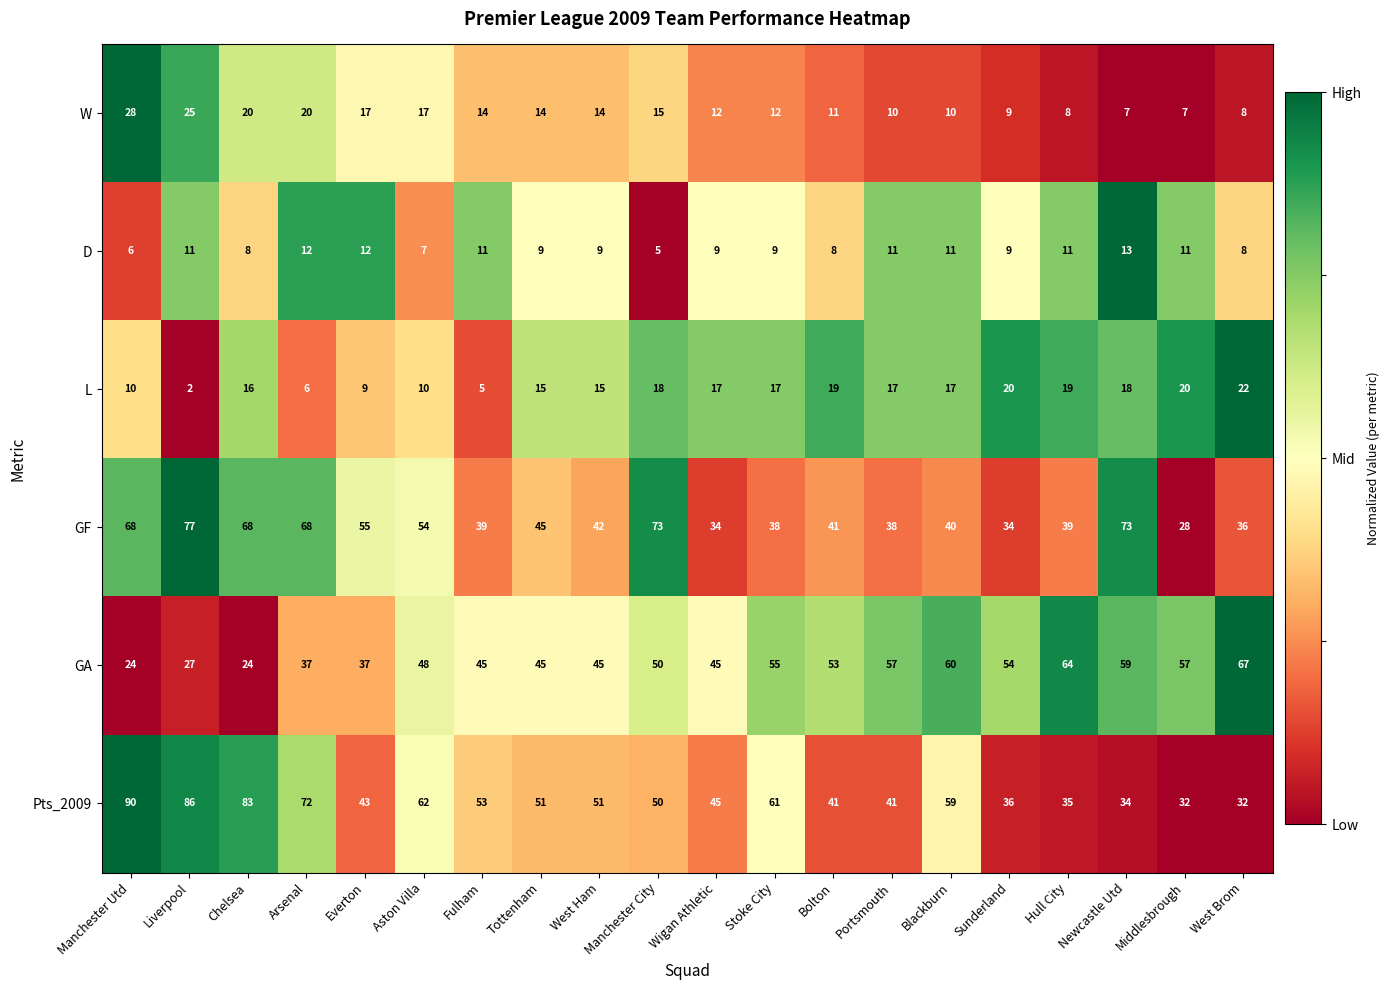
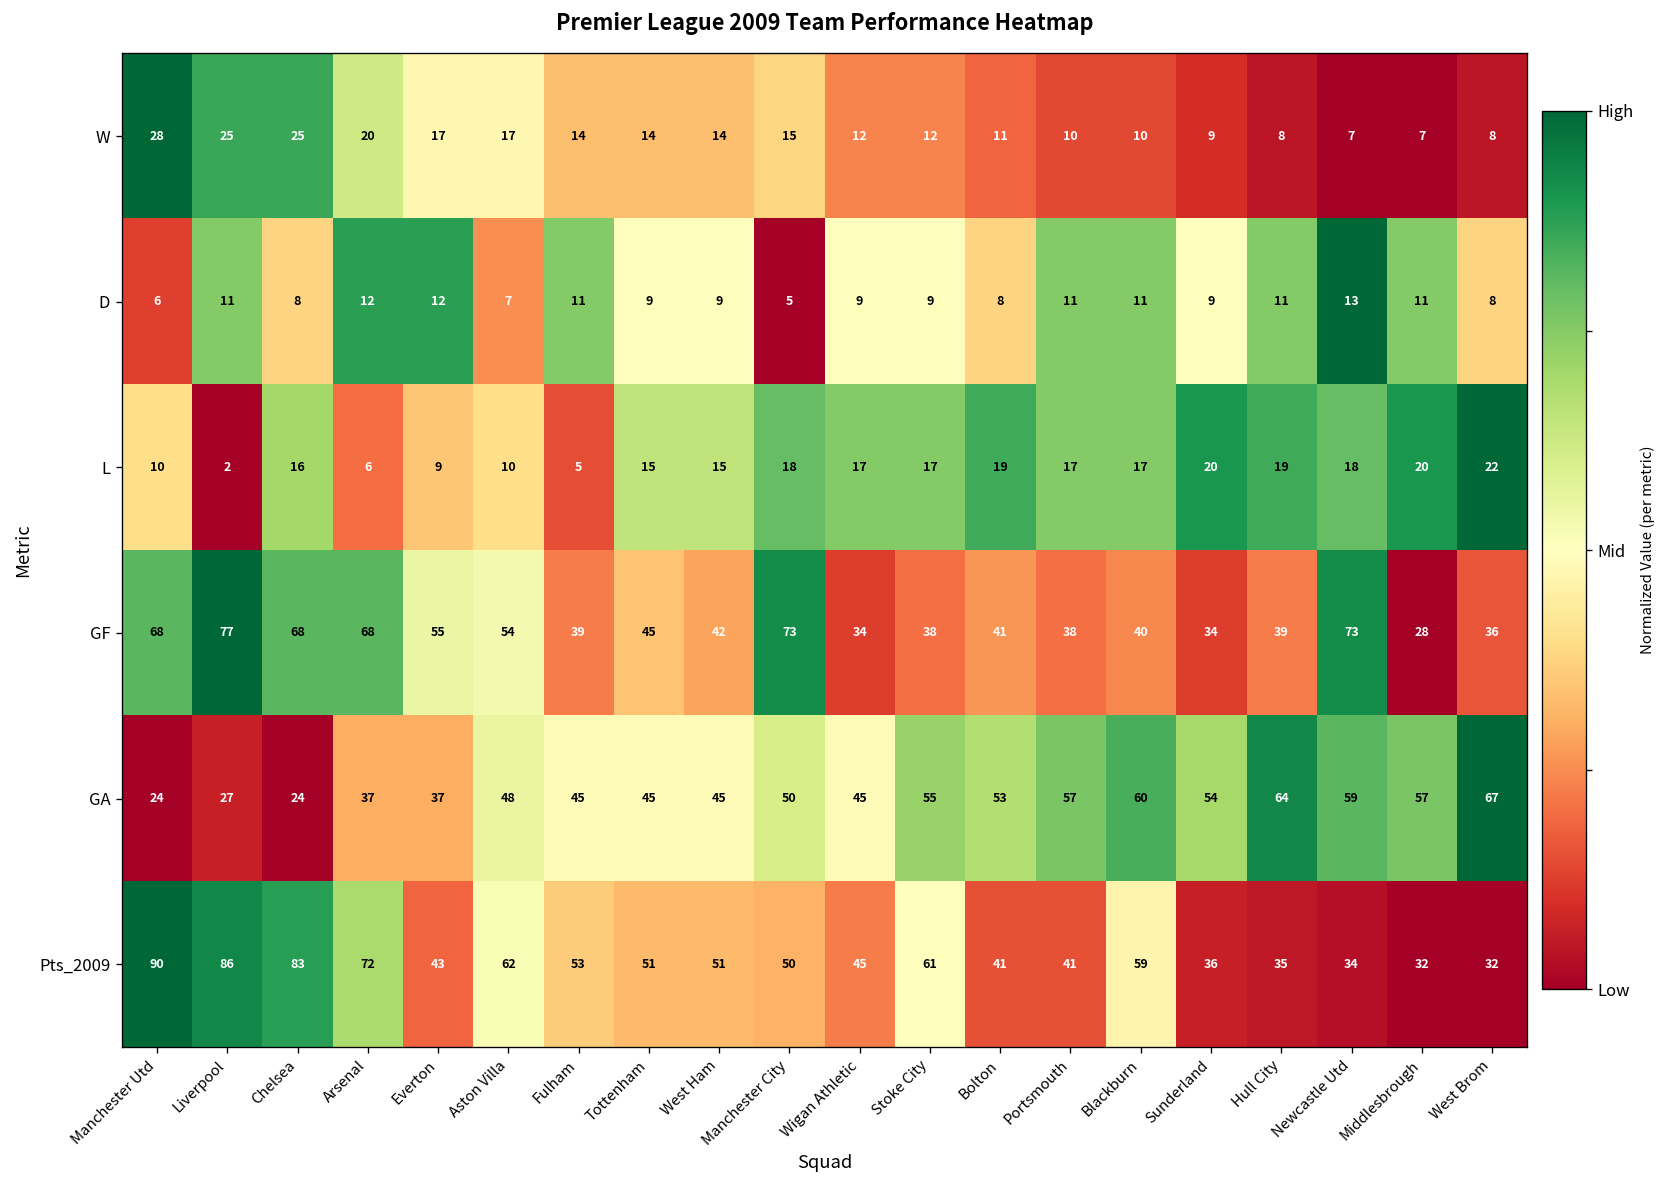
W, Chelsea: 20 -> 25
